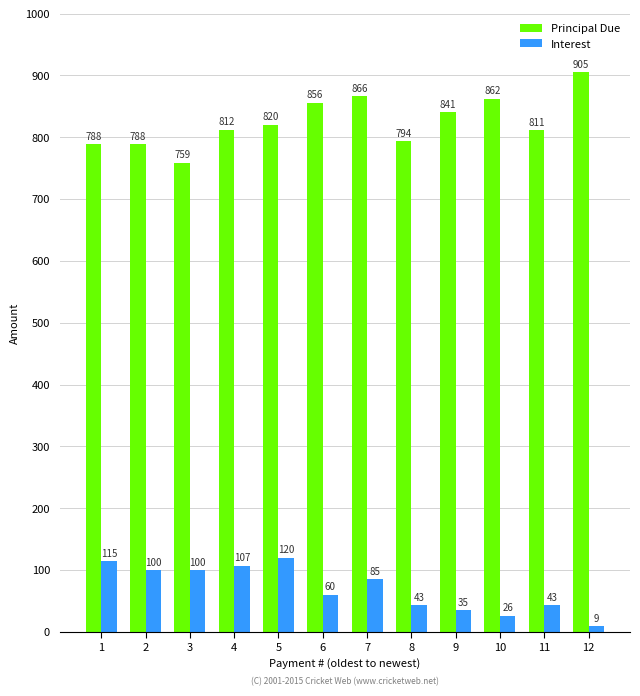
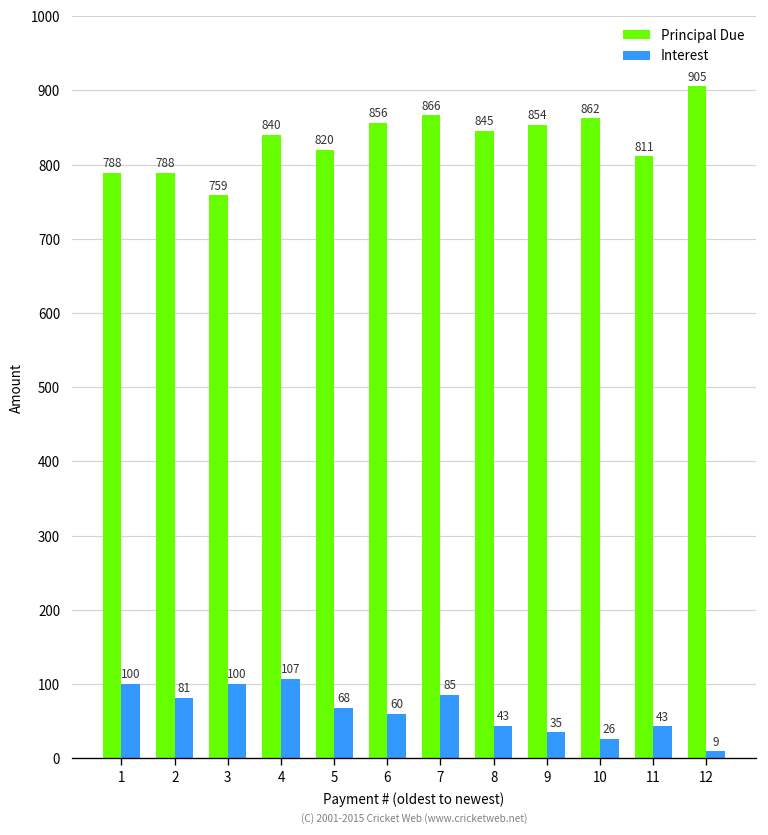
Interest, 1: 115 -> 100
Interest, 2: 100 -> 81
Principal Due, 4: 812 -> 840
Interest, 5: 120 -> 68
Principal Due, 8: 794 -> 845
Principal Due, 9: 841 -> 854
